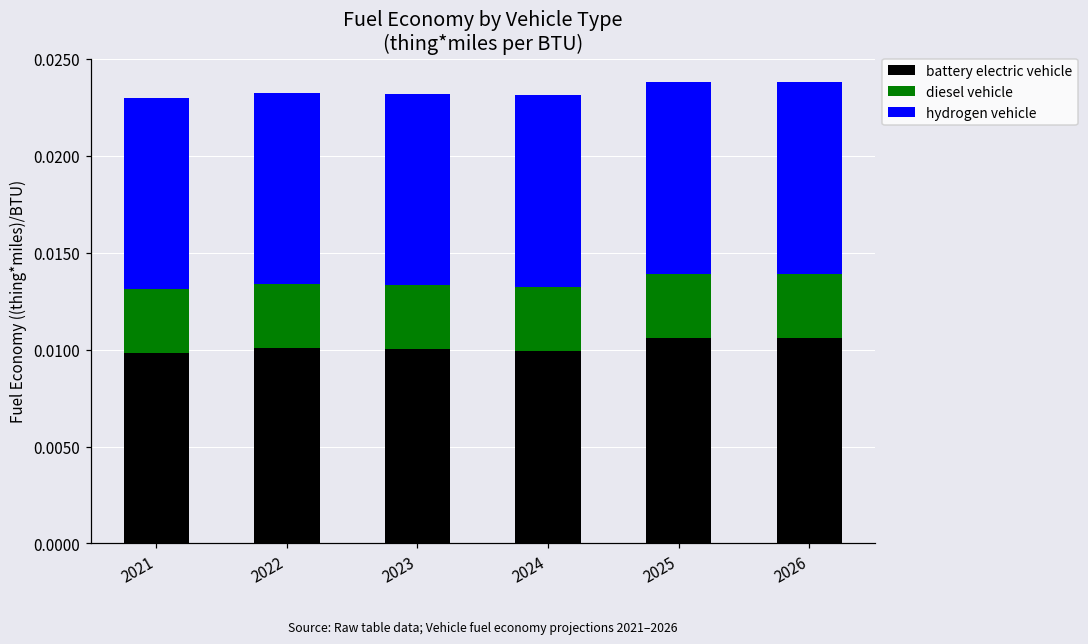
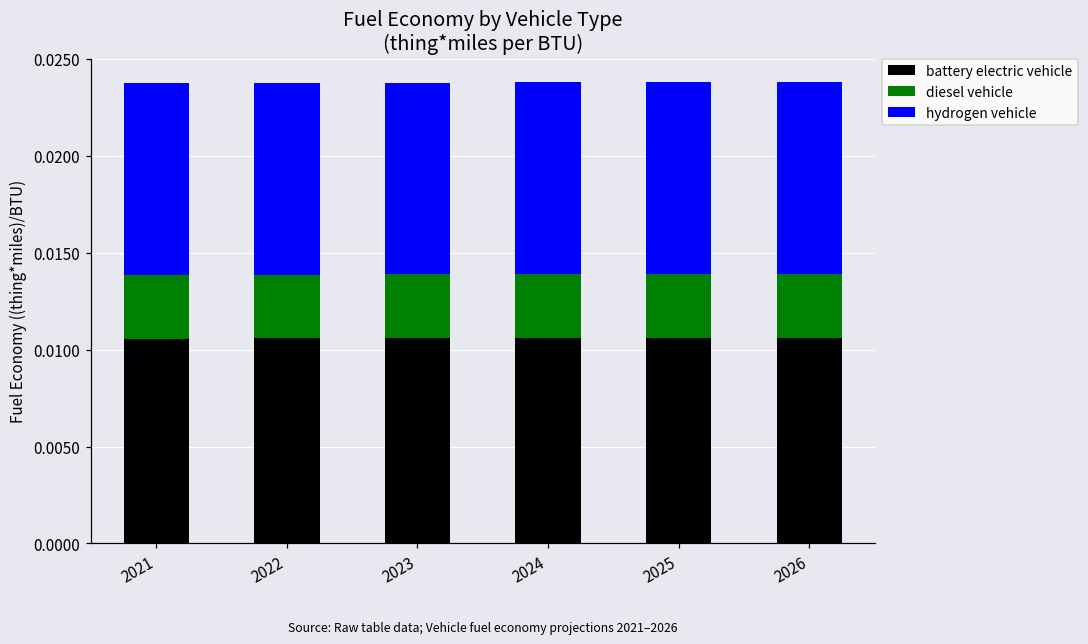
battery electric vehicle, 2021: 0.0099 -> 0.0106
battery electric vehicle, 2022: 0.0101 -> 0.0106
battery electric vehicle, 2023: 0.0100 -> 0.0106
battery electric vehicle, 2024: 0.0099 -> 0.0106
